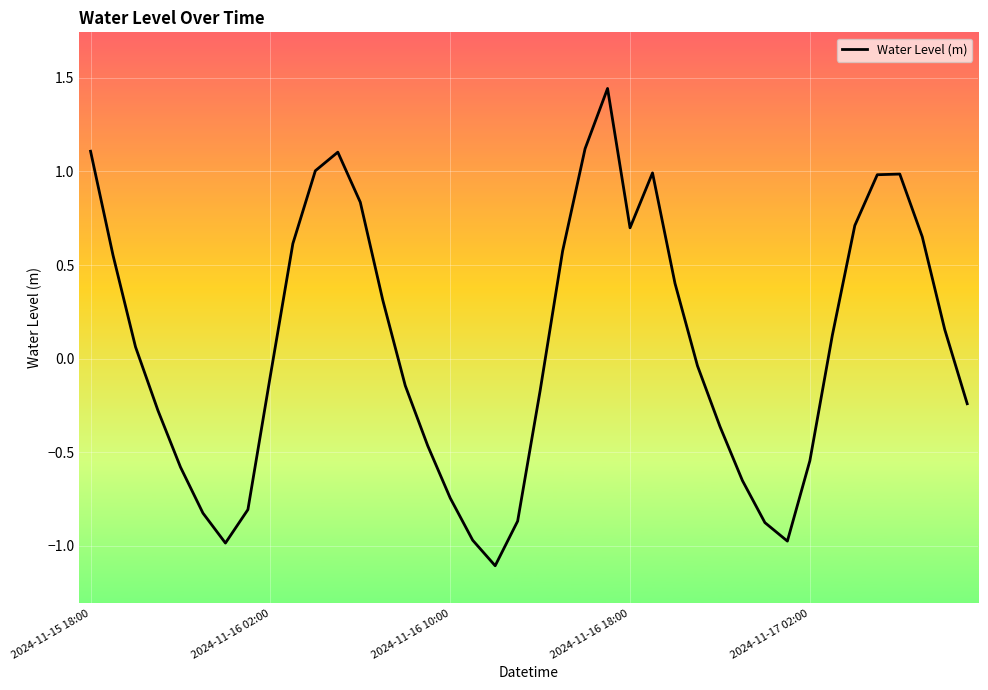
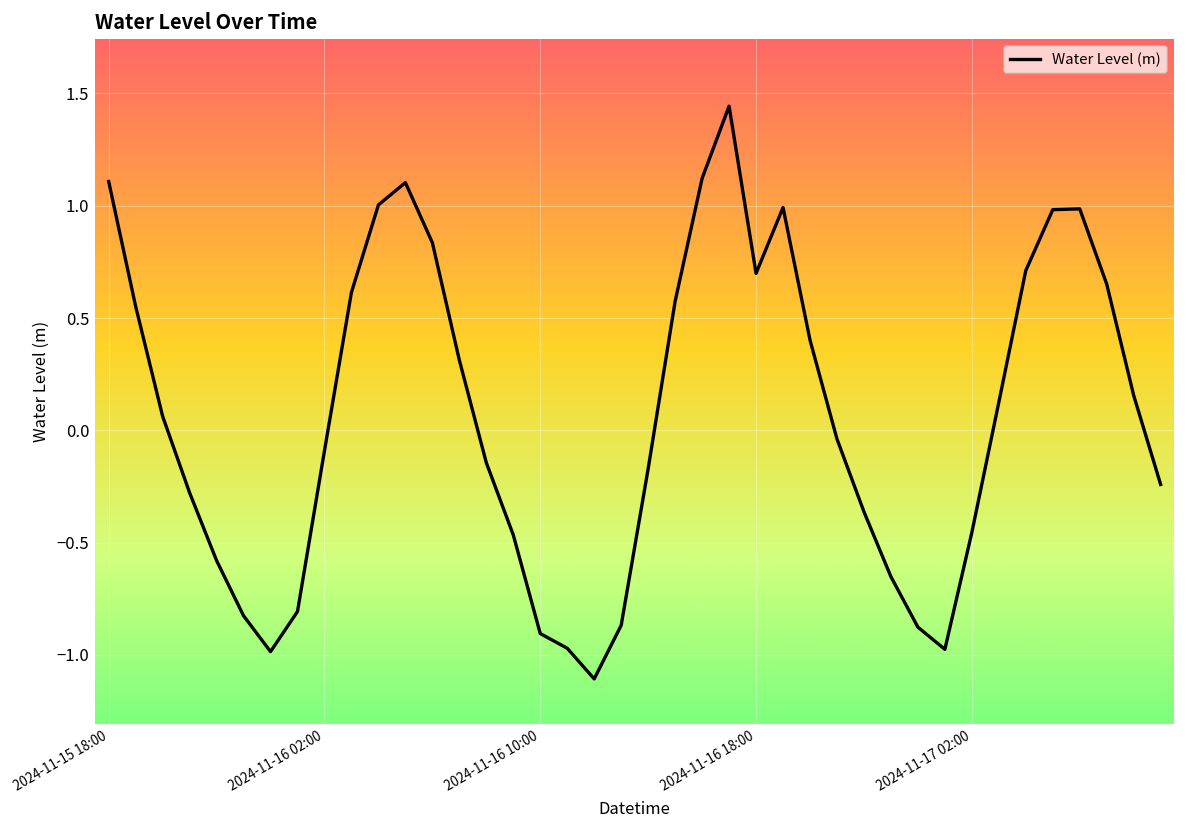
2024-11-16 10:00: -0.75 -> -0.91
2024-11-17 02:00: -0.55 -> -0.46
